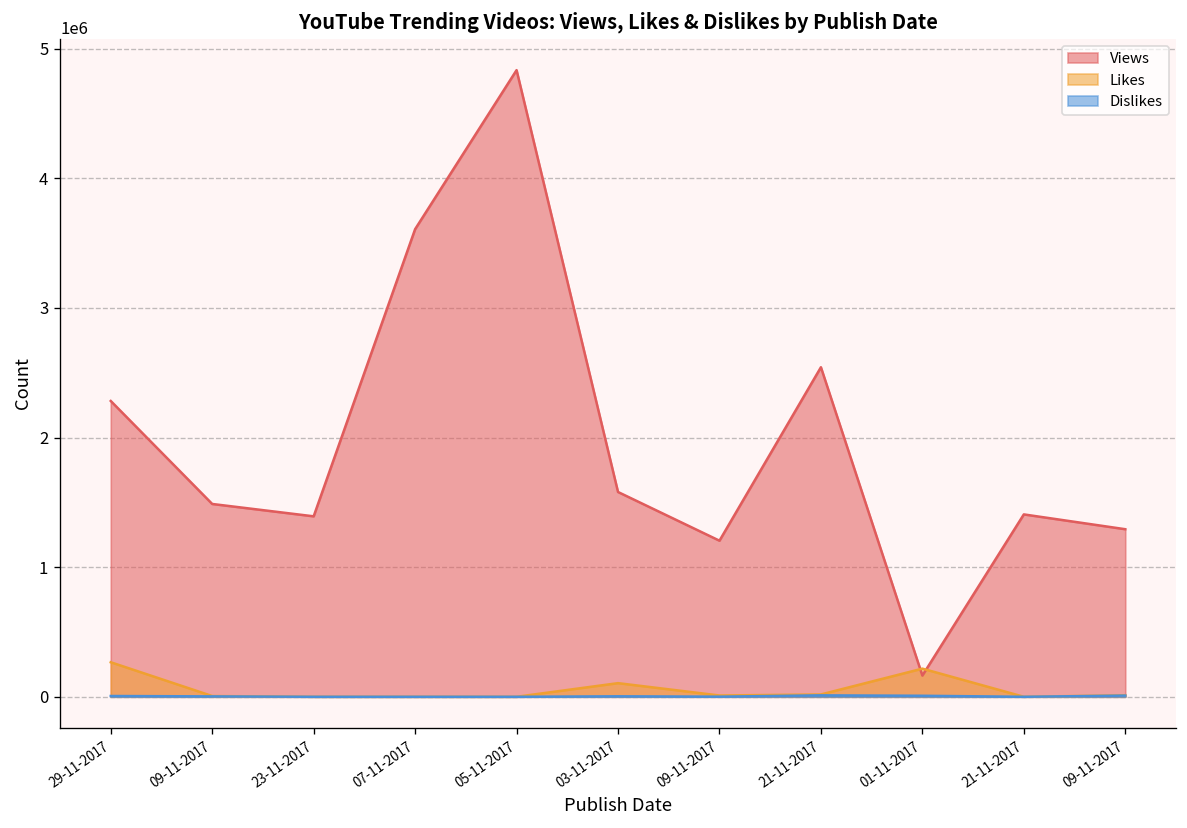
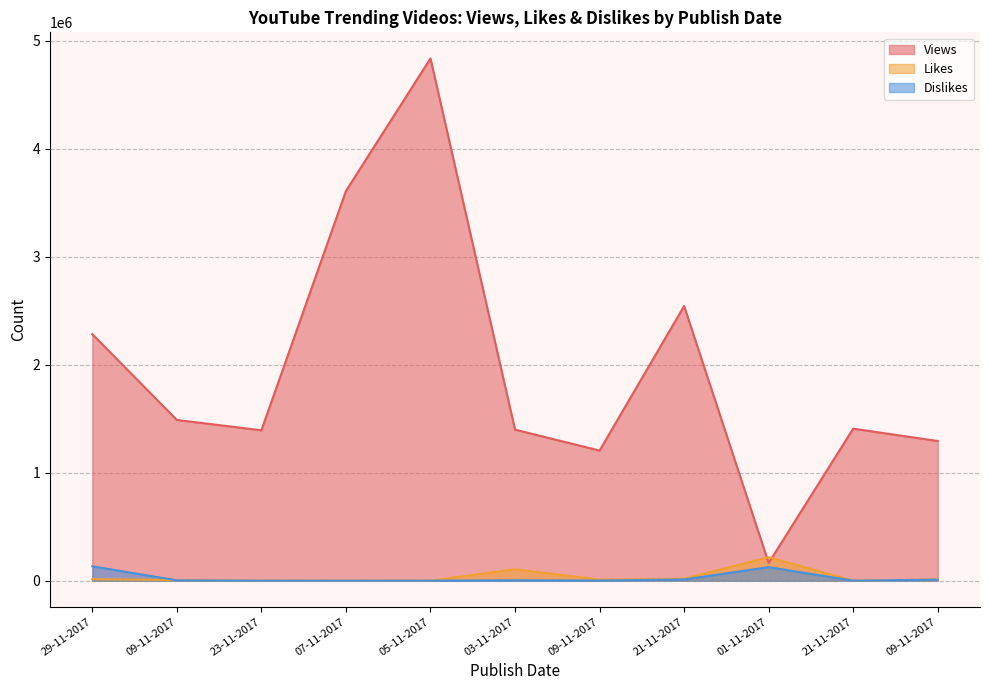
Likes, 29-11-2017: 270000 -> 10000
Dislikes, 29-11-2017: 10000 -> 130000
Views, 03-11-2017: 1580000 -> 1400000
Dislikes, 01-11-2017: 10000 -> 130000
